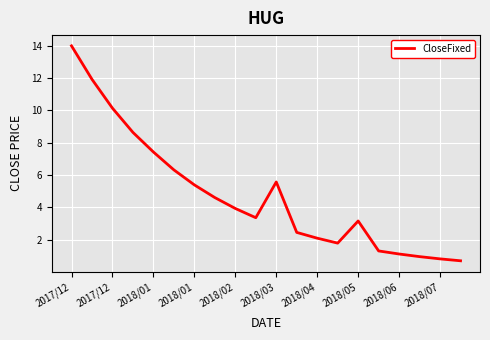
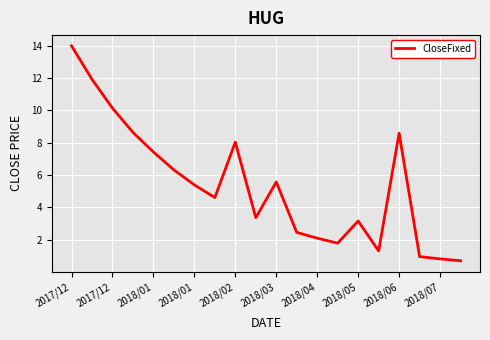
2018/02: 3.9 -> 8.0
2018/06: 1.1 -> 8.6
